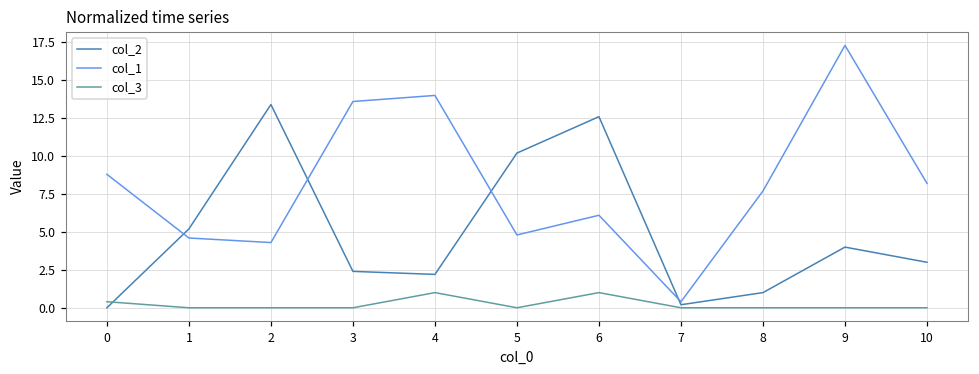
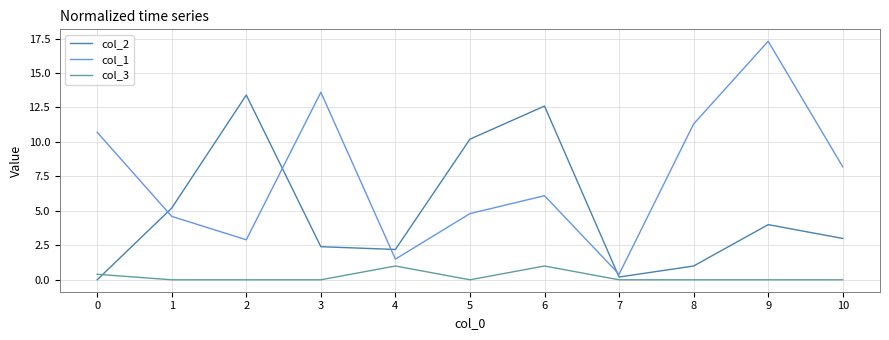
col_1, 0: 8.8 -> 10.7
col_1, 2: 4.3 -> 2.9
col_1, 4: 14.0 -> 1.5
col_1, 8: 7.7 -> 11.3
